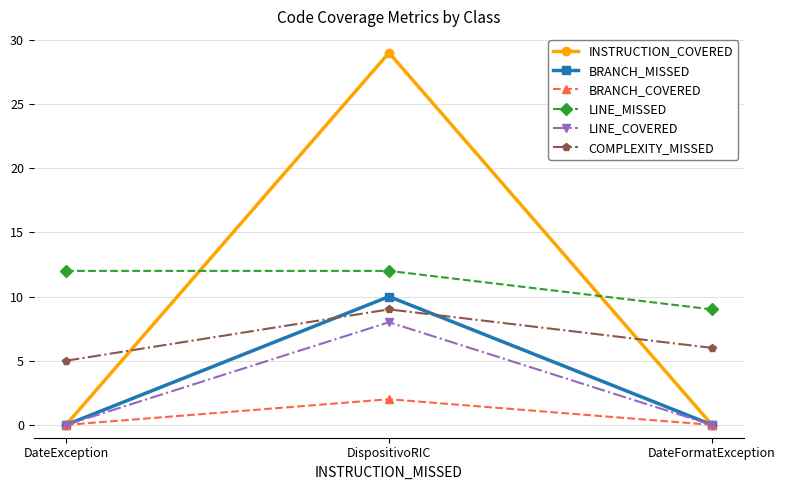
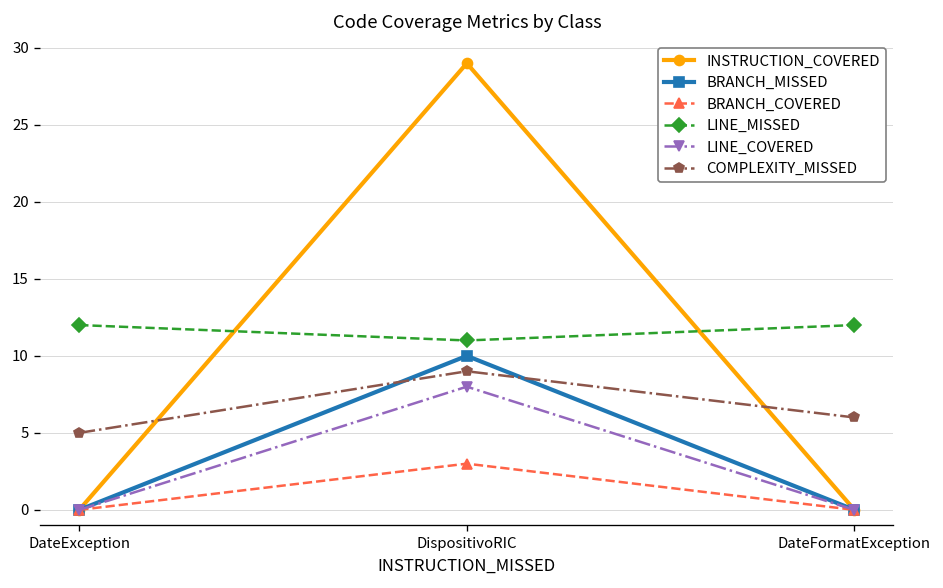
BRANCH_COVERED, DispositivoRIC: 2 -> 3
LINE_MISSED, DispositivoRIC: 12 -> 11
LINE_MISSED, DateFormatException: 9 -> 12
